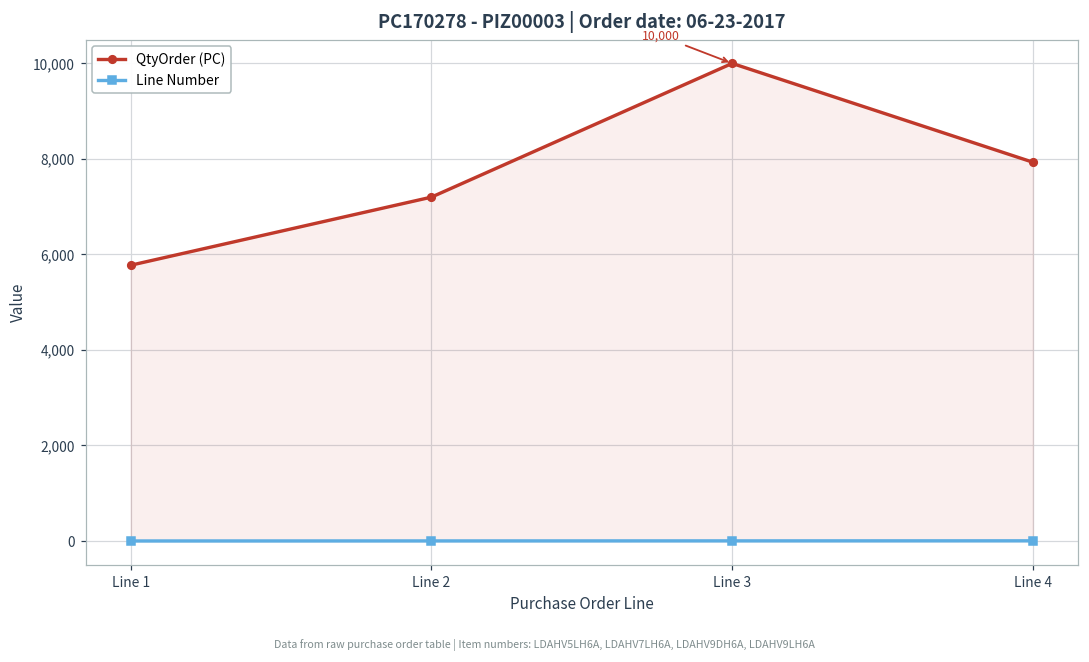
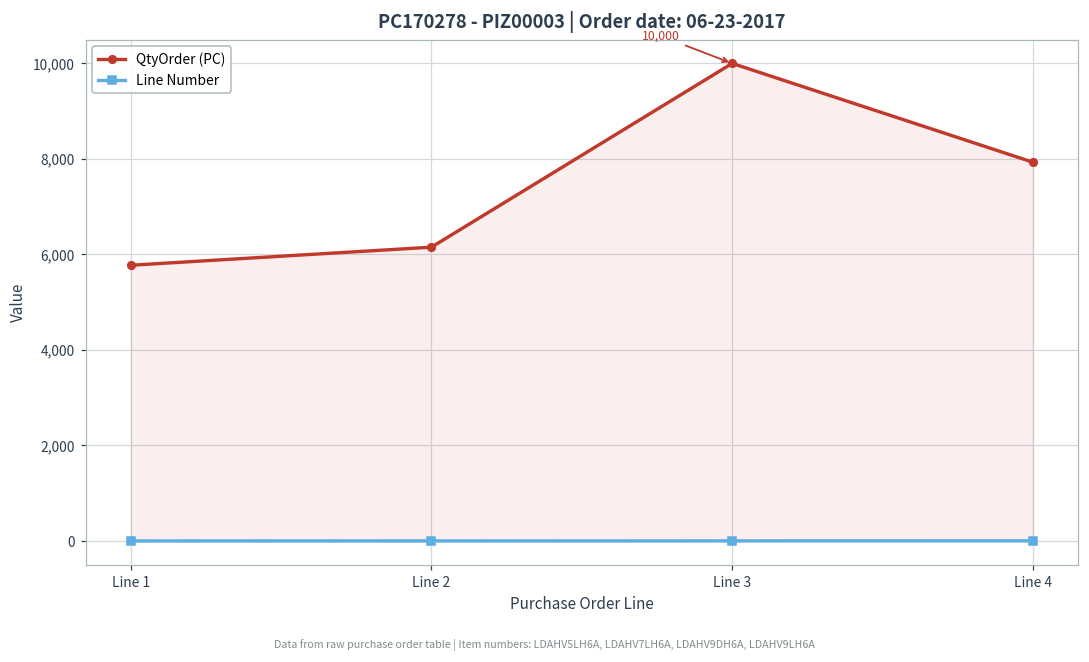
QtyOrder (PC), Line 2: 7,200 -> 6,200
